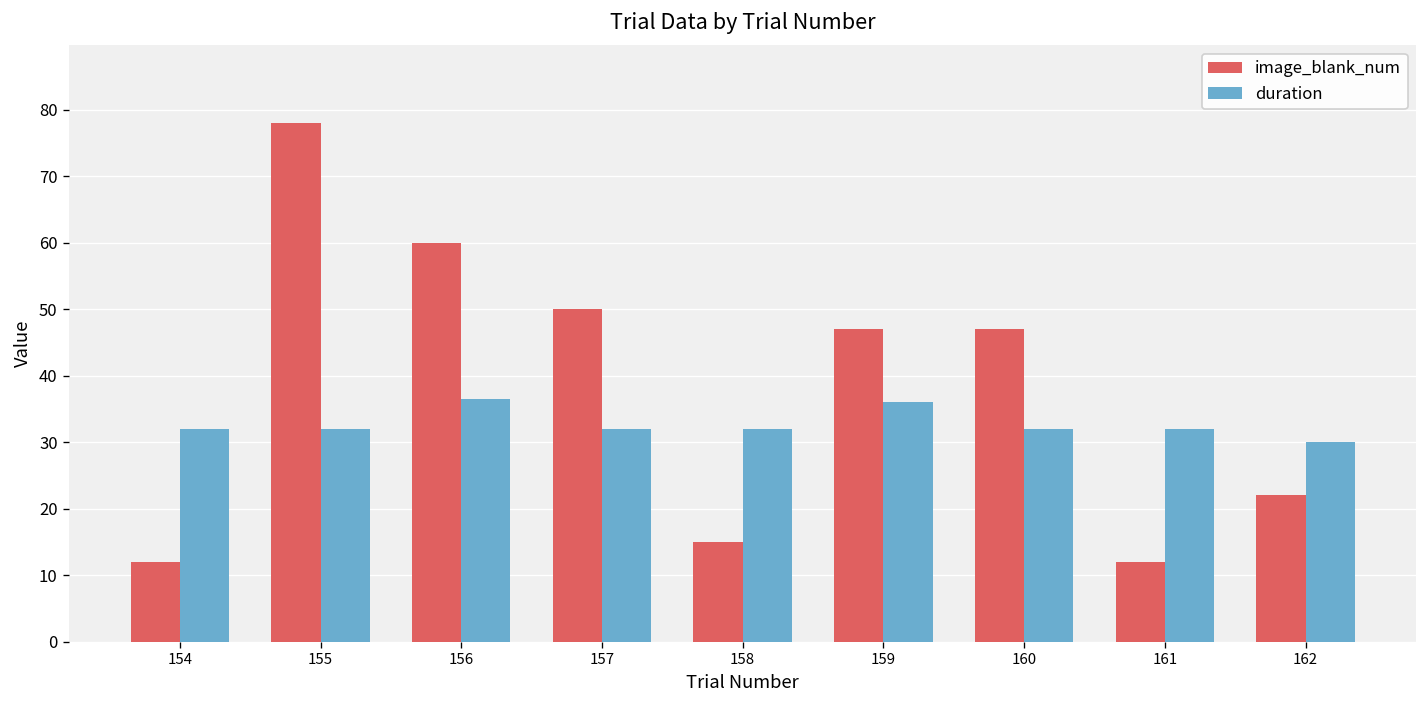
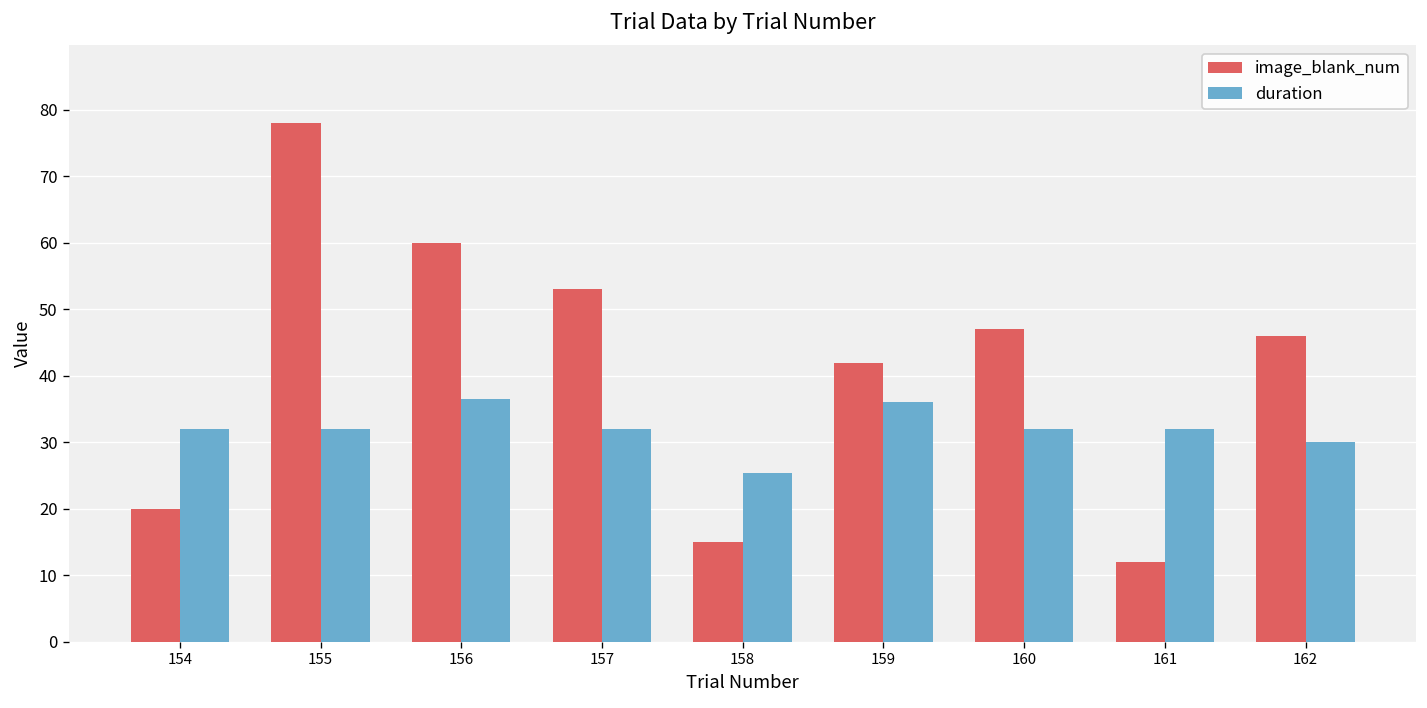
image_blank_num, 154: 12 -> 20
image_blank_num, 157: 50 -> 53
duration, 158: 32 -> 25
image_blank_num, 159: 47 -> 42
image_blank_num, 162: 22 -> 46
